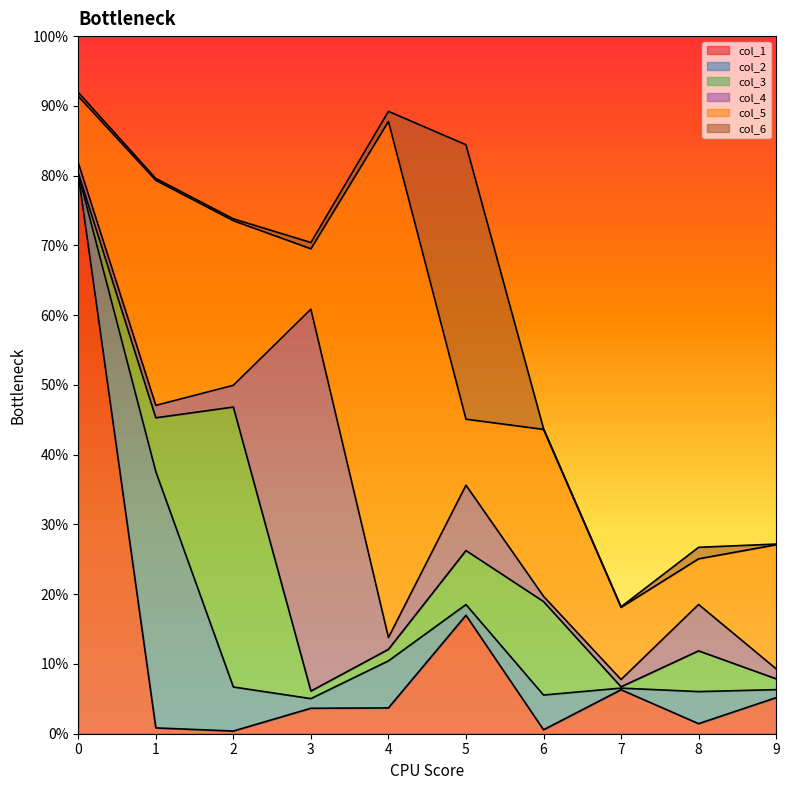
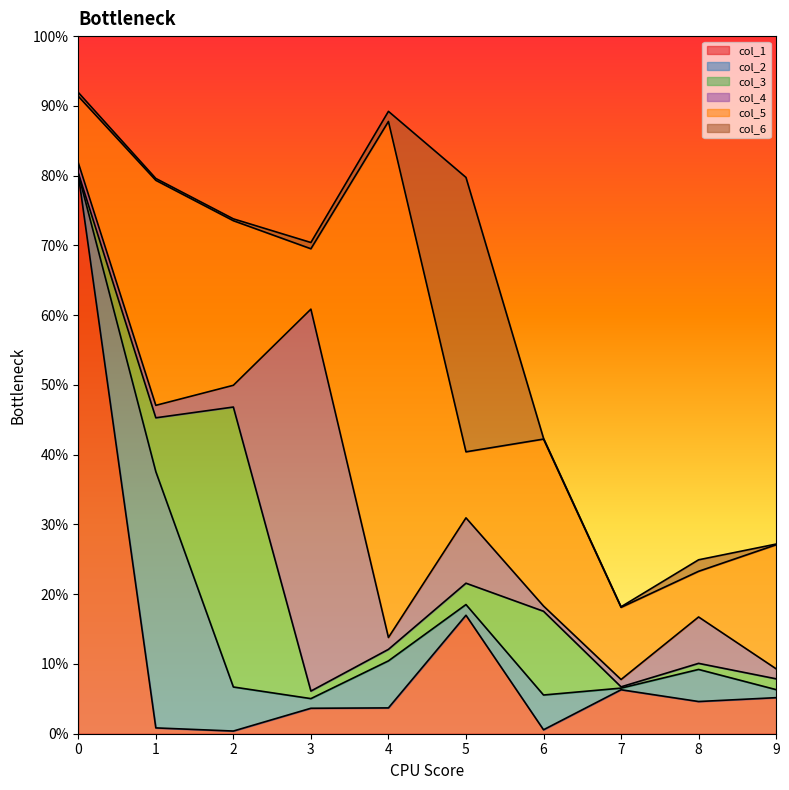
col_3, 5: 8% -> 3%
col_3, 6: 13% -> 12%
col_1, 8: 1% -> 5%
col_3, 8: 6% -> 1%
